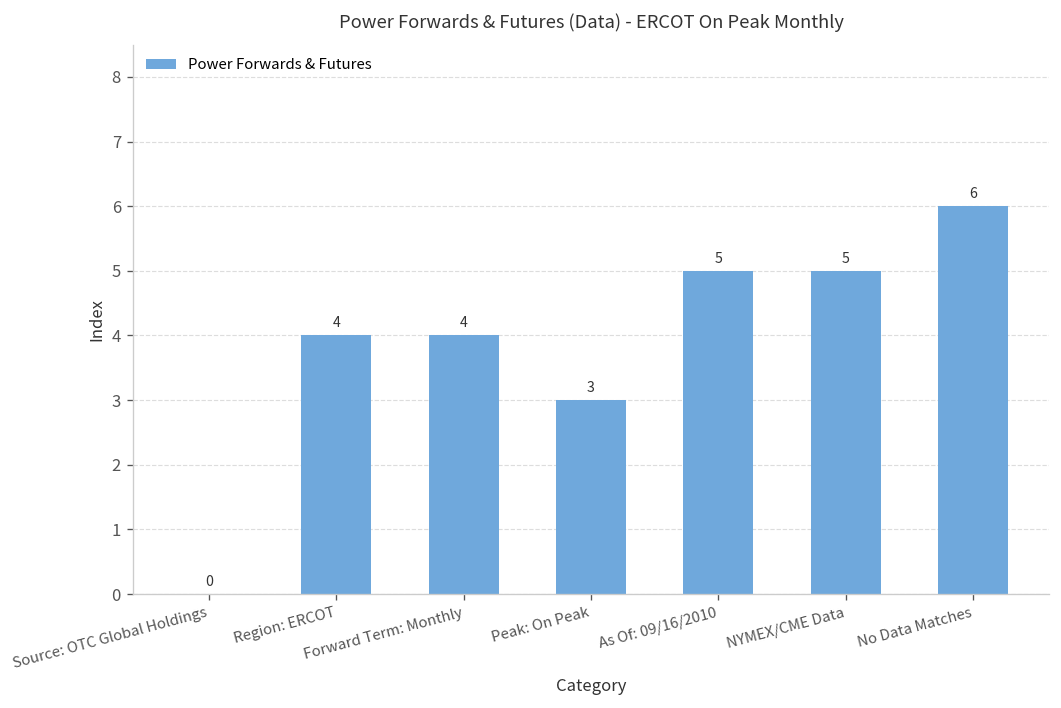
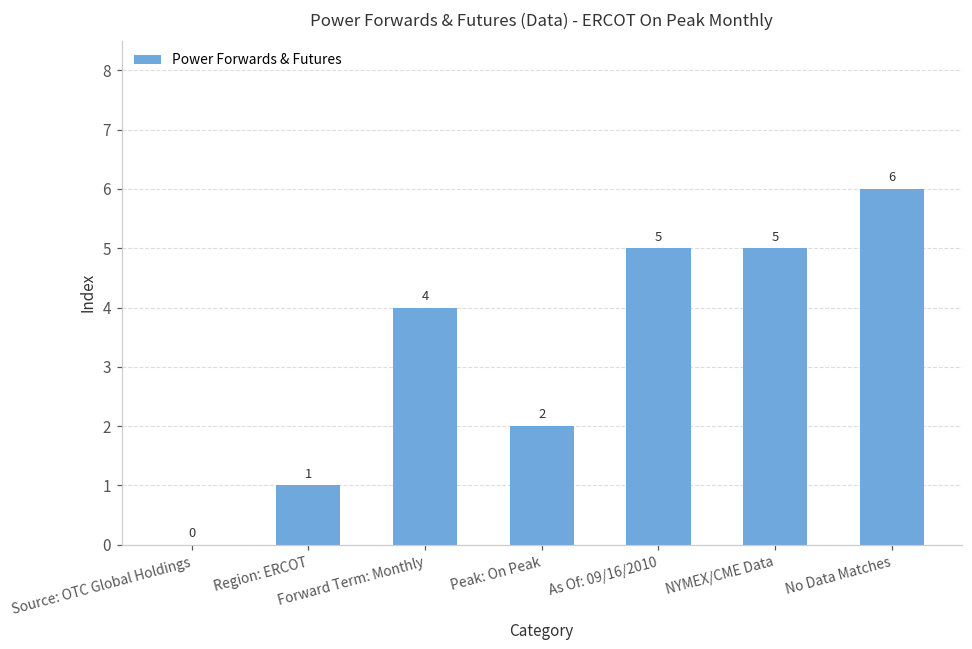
Region: ERCOT: 4 -> 1
Peak: On Peak: 3 -> 2
